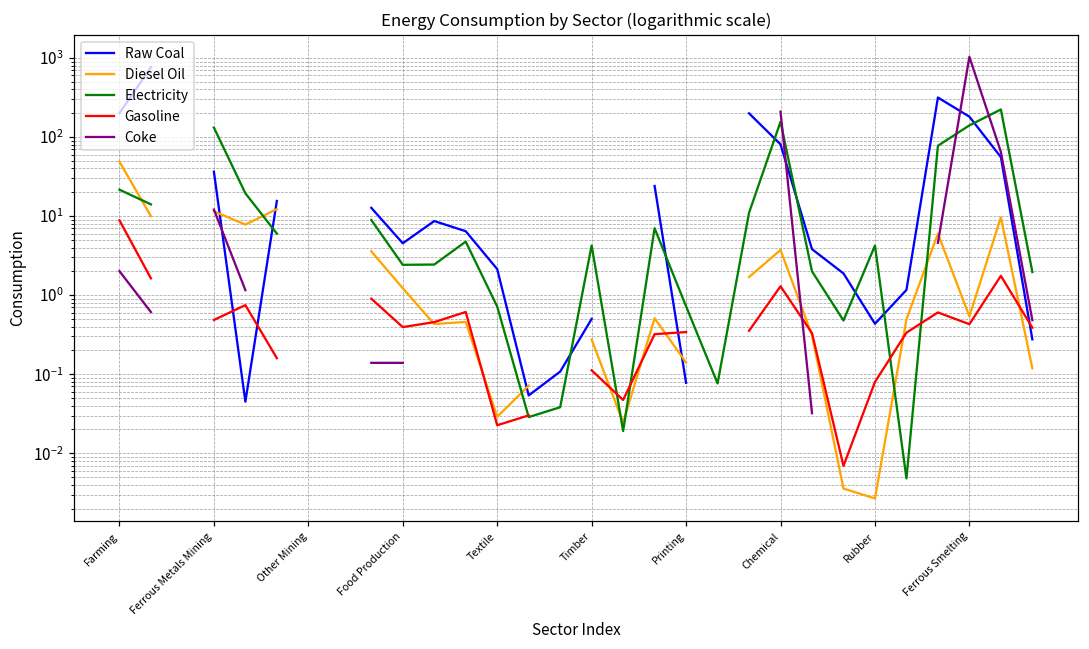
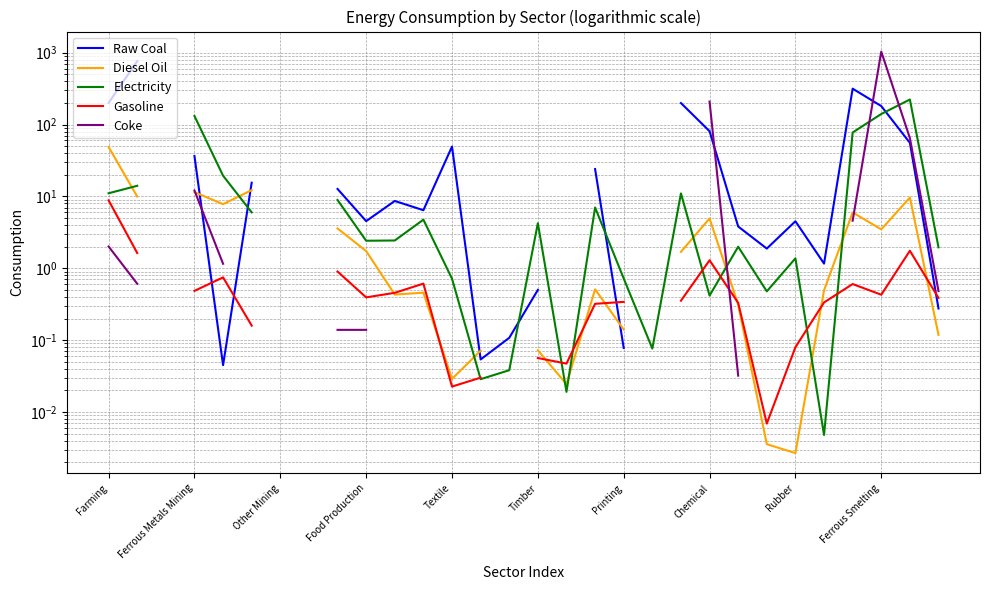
Electricity, Farming: 22 -> 11
Diesel Oil, Food Production: 1.2 -> 1.7
Raw Coal, Textile: 2.1 -> 50
Diesel Oil, Timber: 0.27 -> 0.07
Gasoline, Timber: 0.11 -> 0.06
Diesel Oil, Chemical: 4 -> 5
Electricity, Chemical: 160 -> 0.4
Raw Coal, Rubber: 0.4 -> 5
Electricity, Rubber: 4 -> 1.4
Diesel Oil, Ferrous Smelting: 0.5 -> 3
